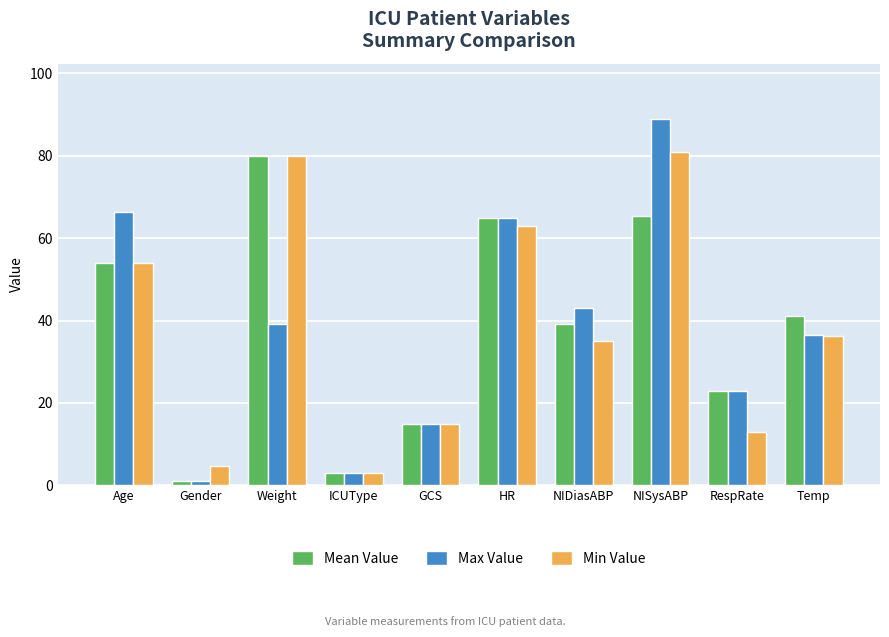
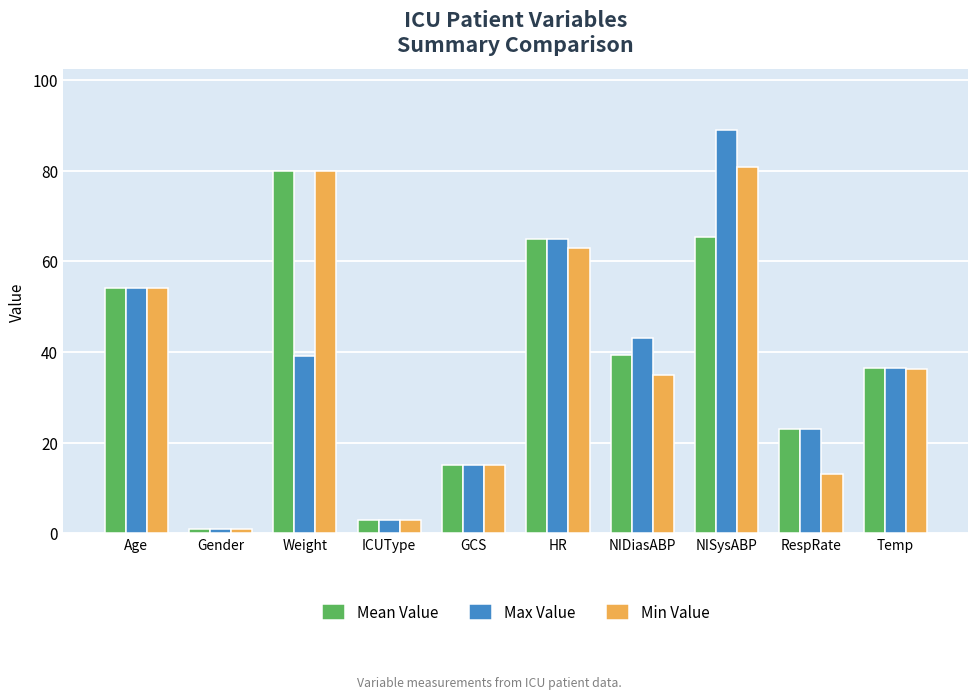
Max Value, Age: 66 -> 54
Min Value, Gender: 5 -> 1
Mean Value, Temp: 41 -> 36
